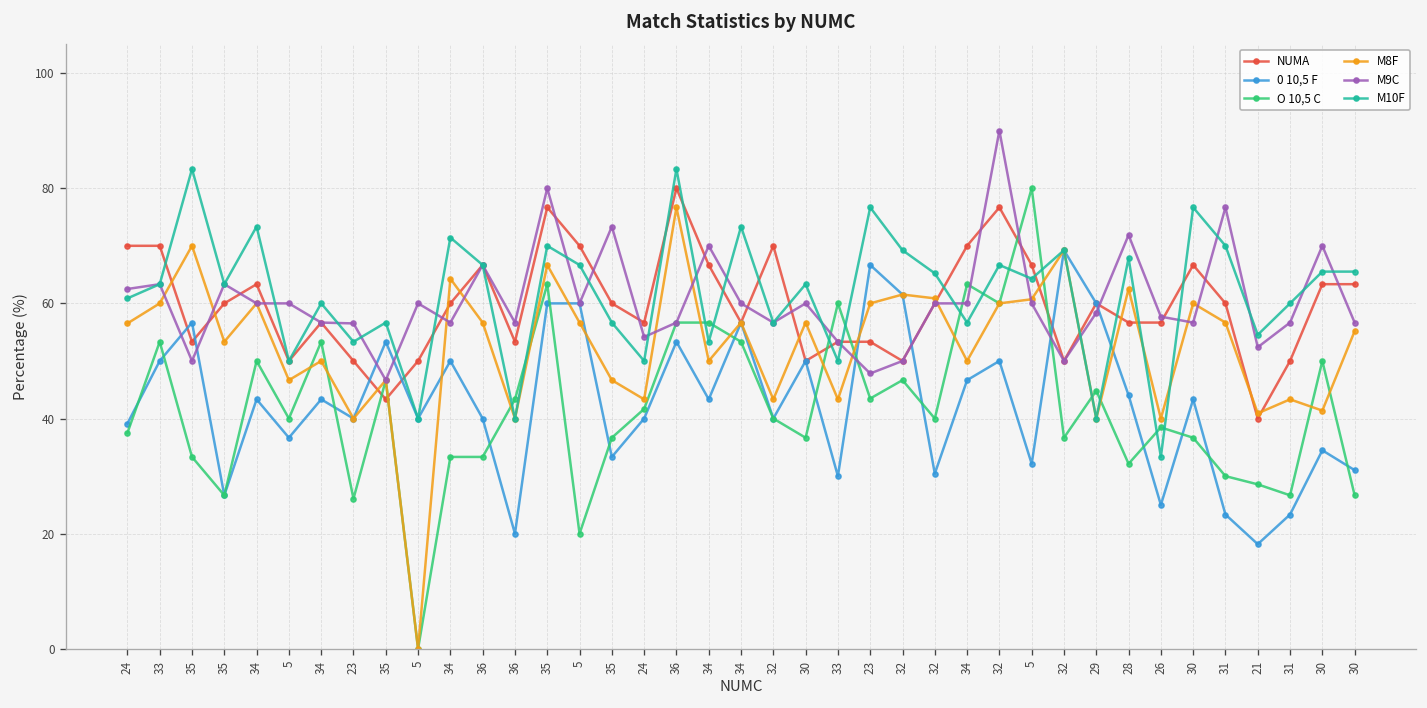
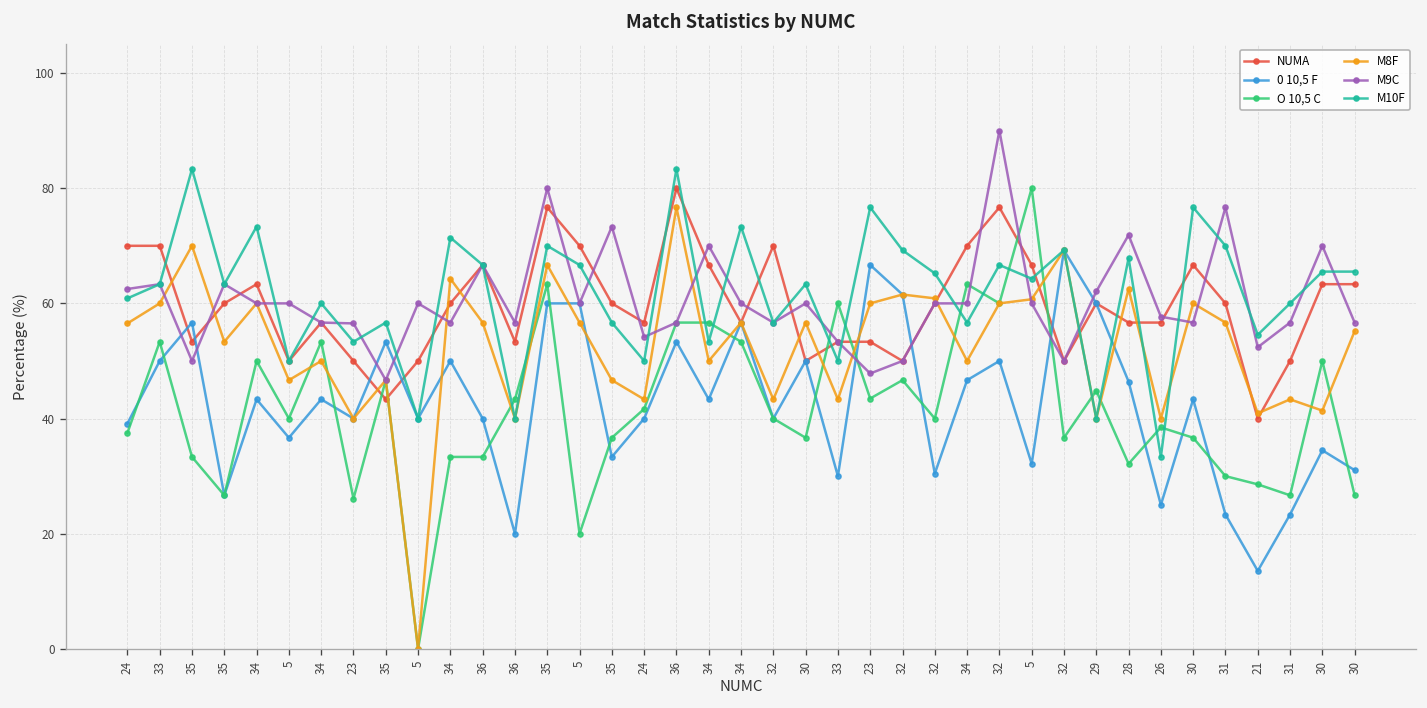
M9C, 29: 58 -> 62
0 10,5 F, 28: 44 -> 46
0 10,5 F, 21: 18 -> 14
